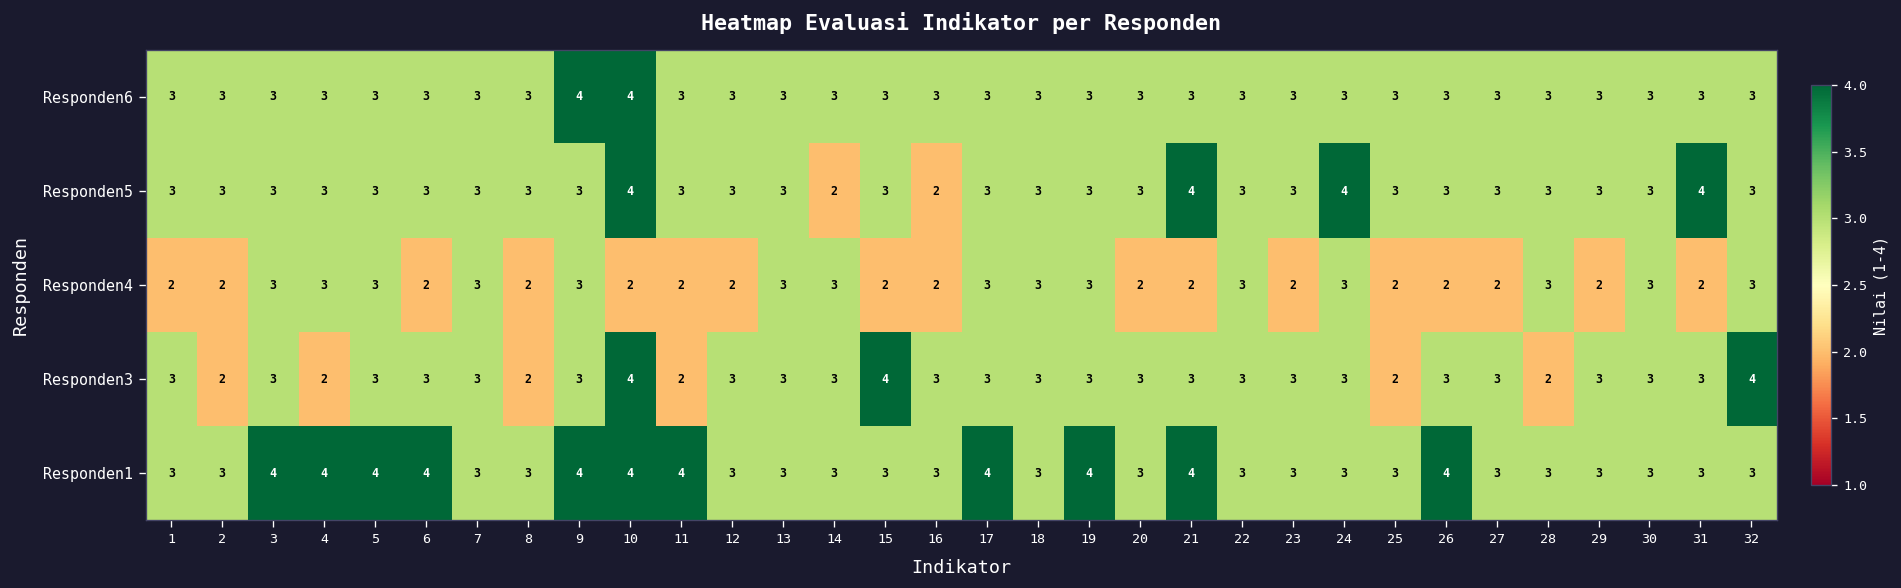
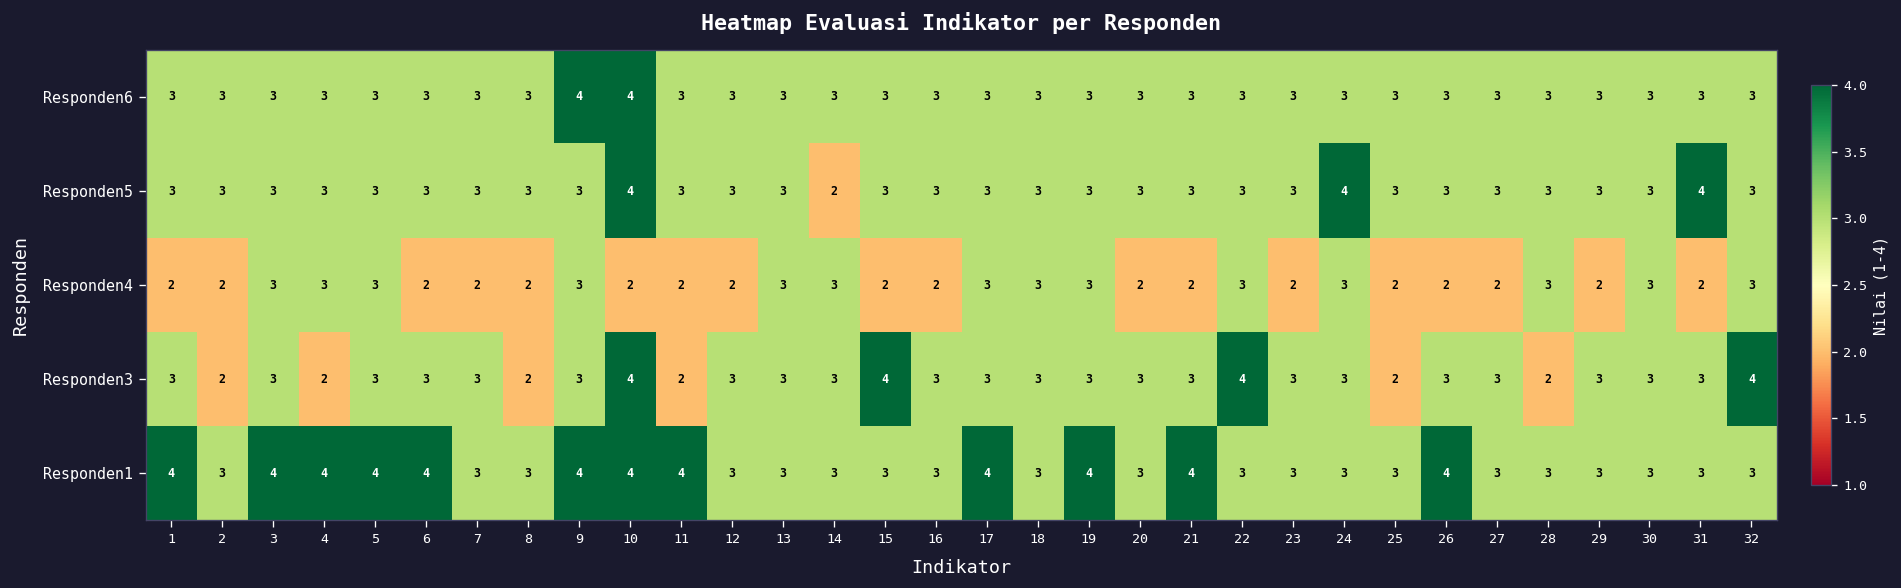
Responden5, 16: 2 -> 3
Responden5, 21: 4 -> 3
Responden4, 7: 3 -> 2
Responden3, 22: 3 -> 4
Responden1, 1: 3 -> 4
